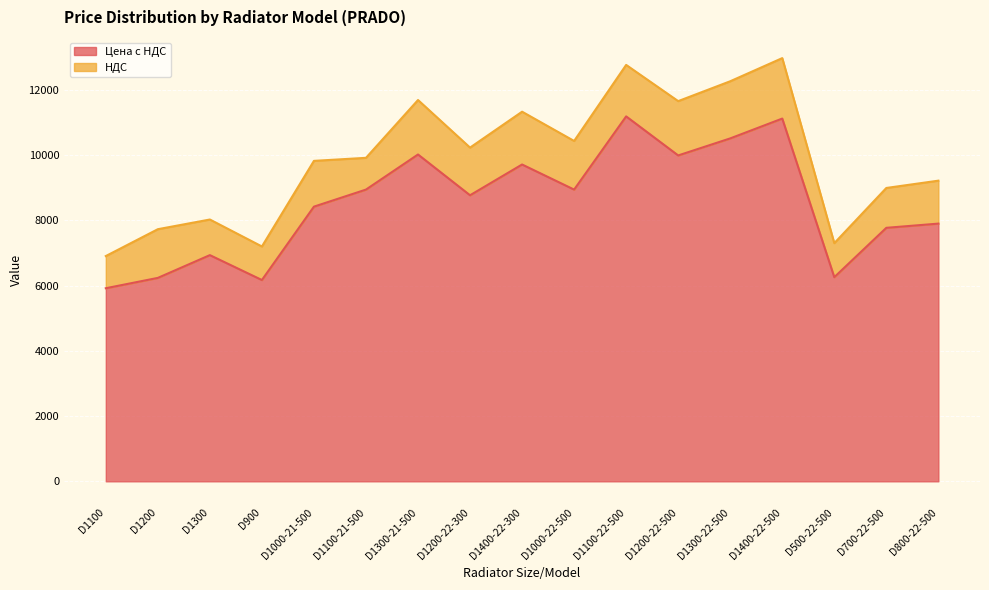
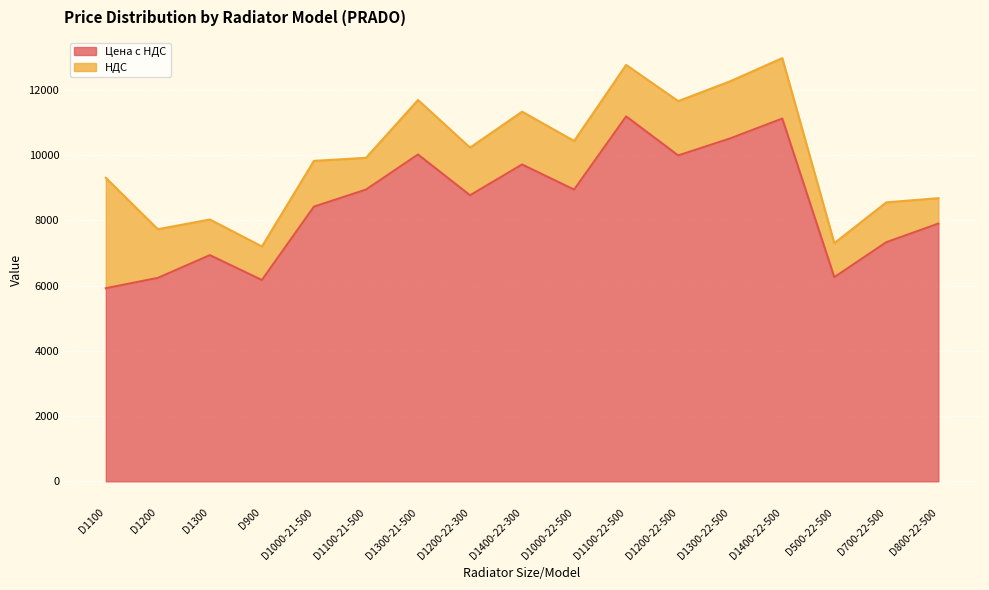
НДС, D1100: 1000 -> 3400
Цена с НДС, D700-22-500: 7800 -> 7300
НДС, D800-22-500: 1300 -> 800
